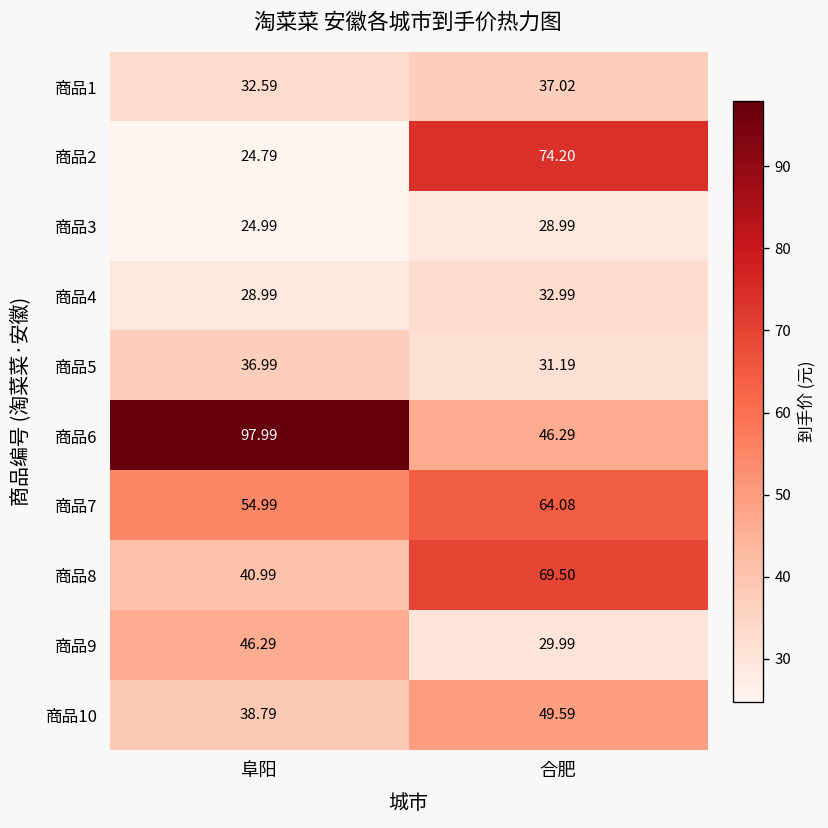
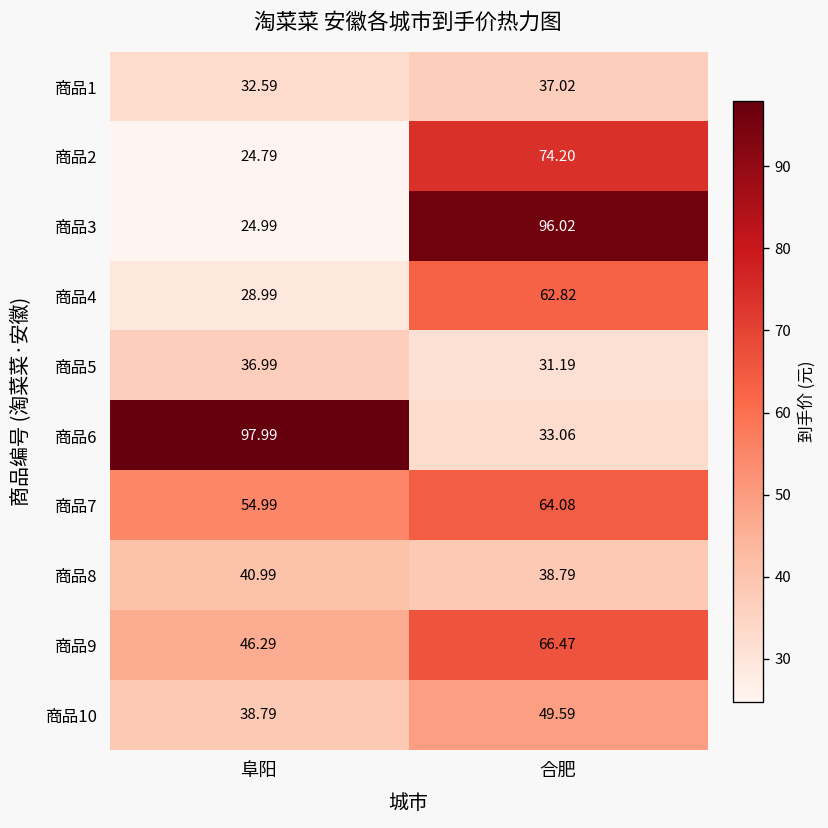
商品3, 合肥: 28.99 -> 96.02
商品4, 合肥: 32.99 -> 62.82
商品6, 合肥: 46.29 -> 33.06
商品8, 合肥: 69.50 -> 38.79
商品9, 合肥: 29.99 -> 66.47
